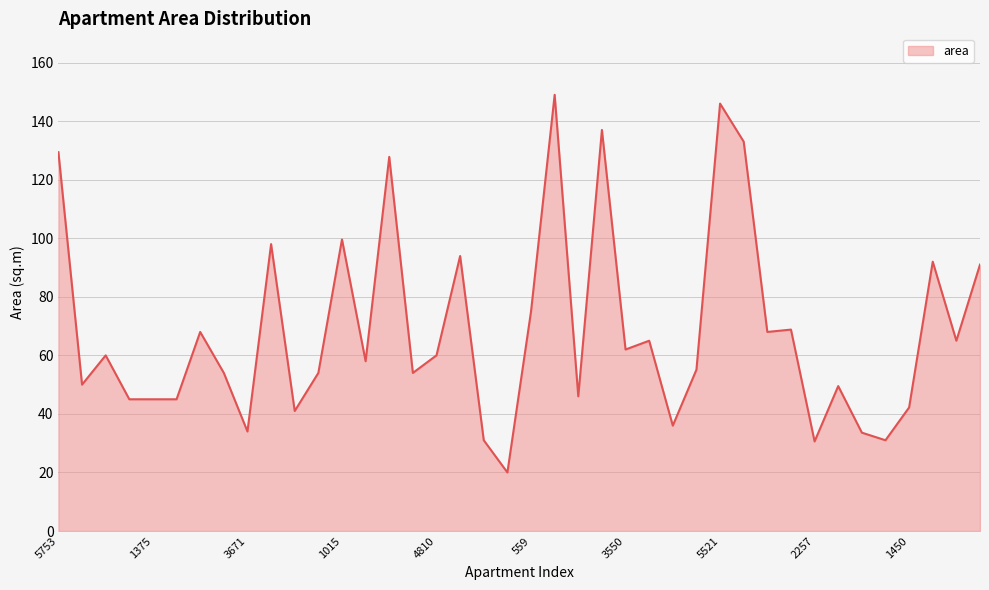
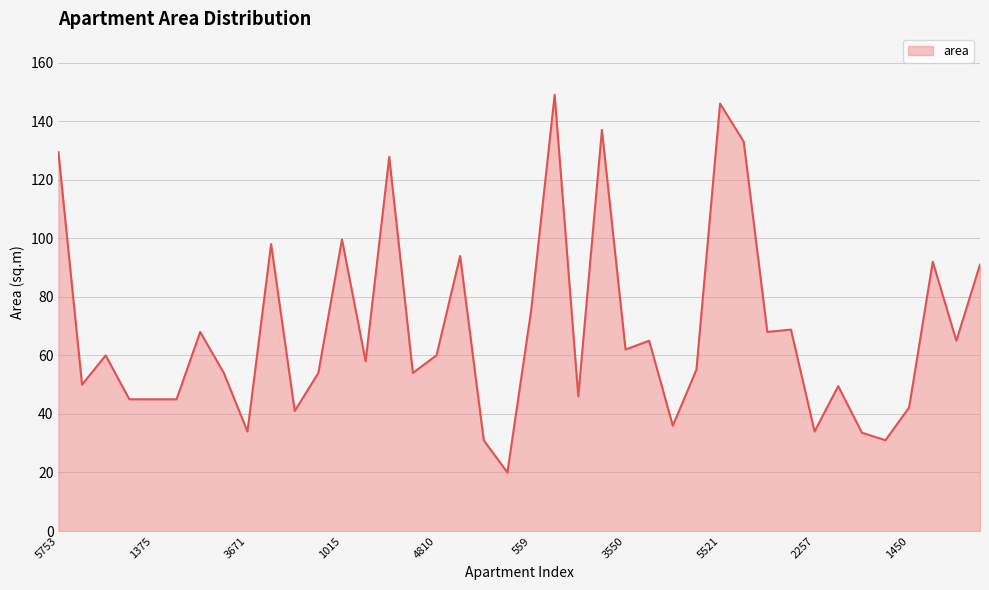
2257: 31 -> 34
